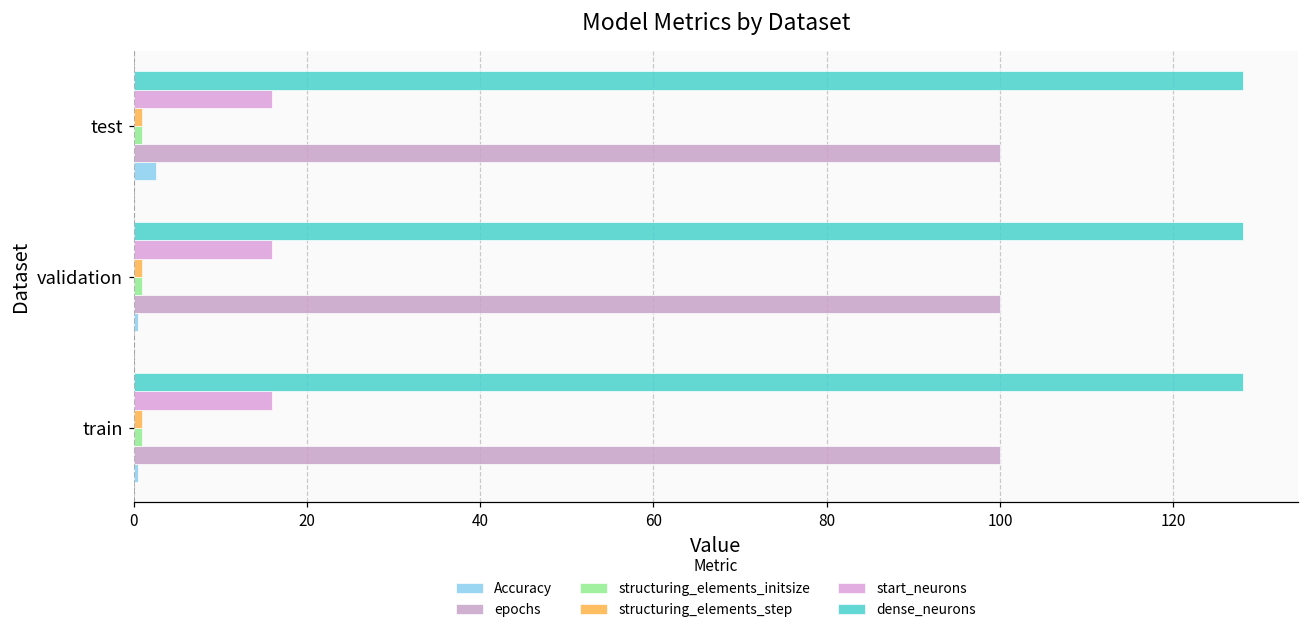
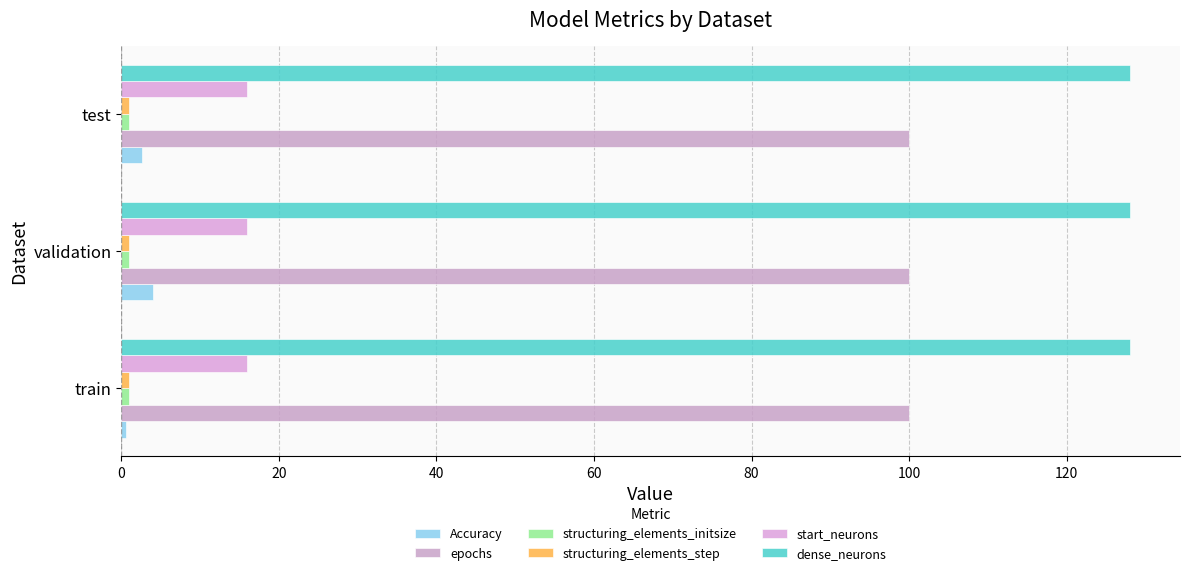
Accuracy, validation: 1 -> 4
